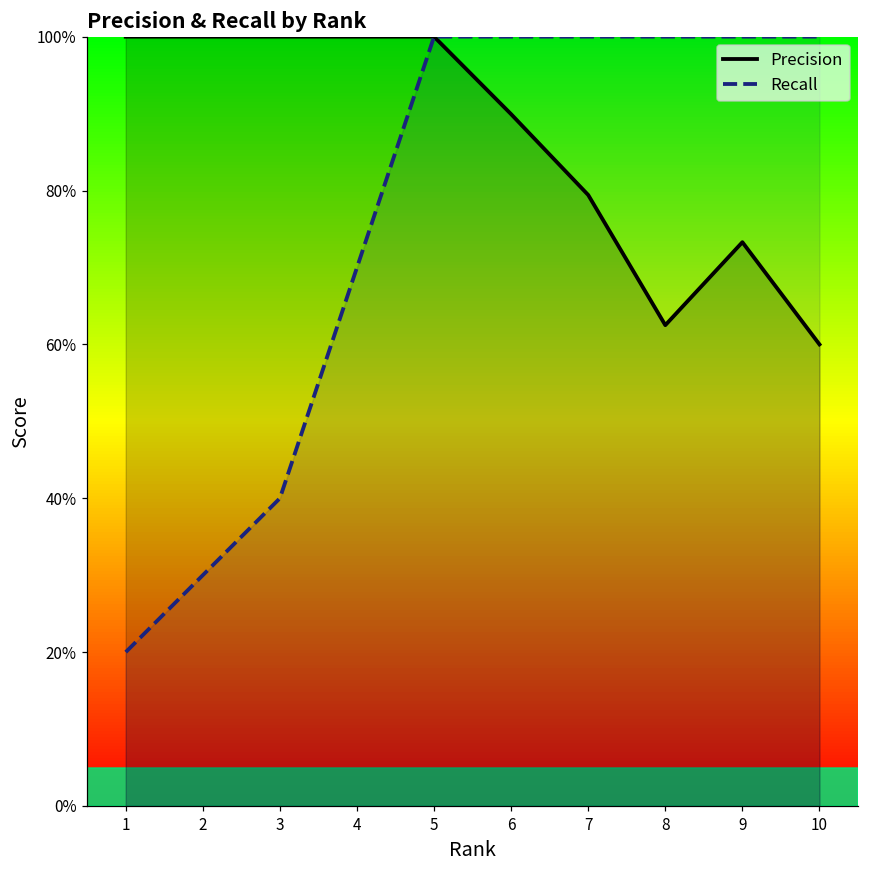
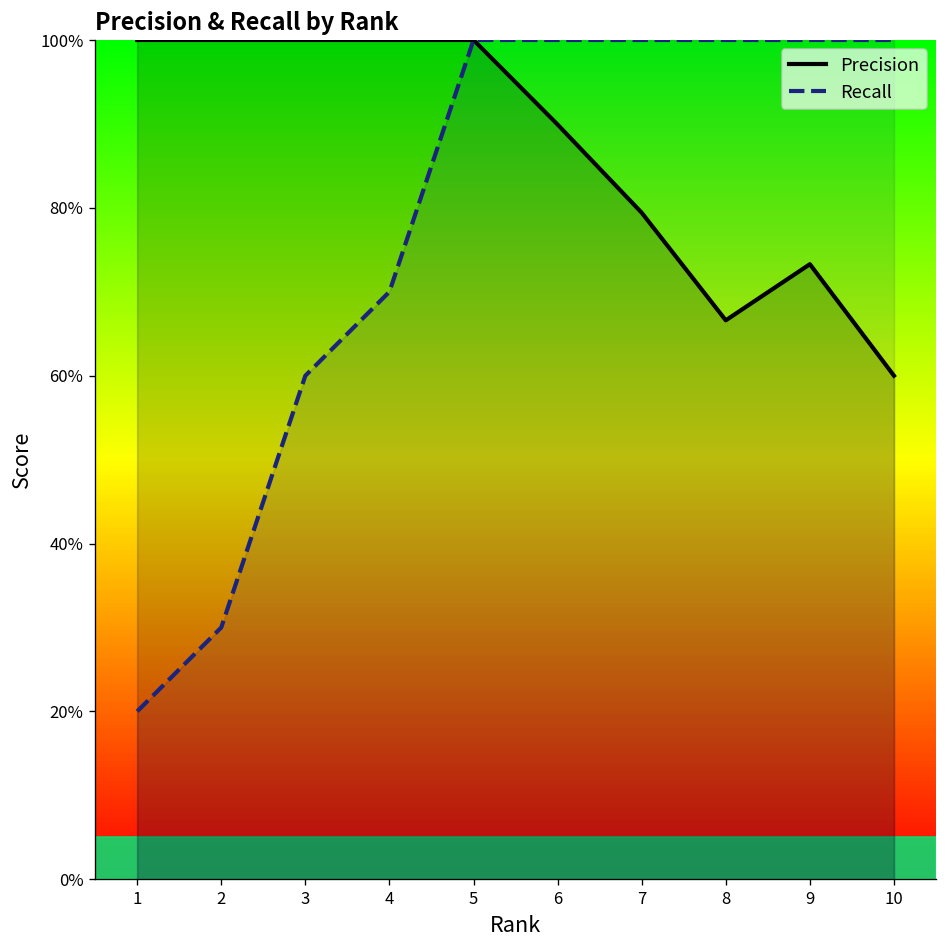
Recall, 3: 40% -> 60%
Precision, 8: 63% -> 67%
